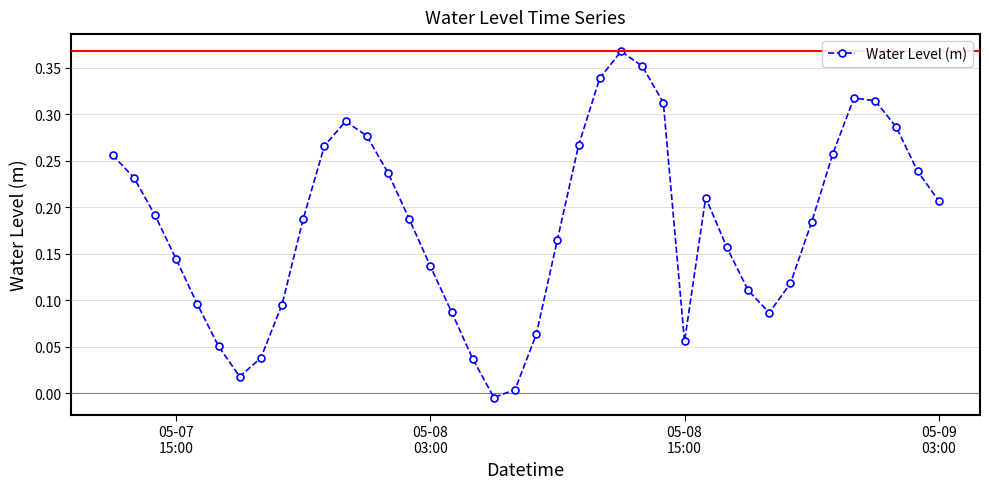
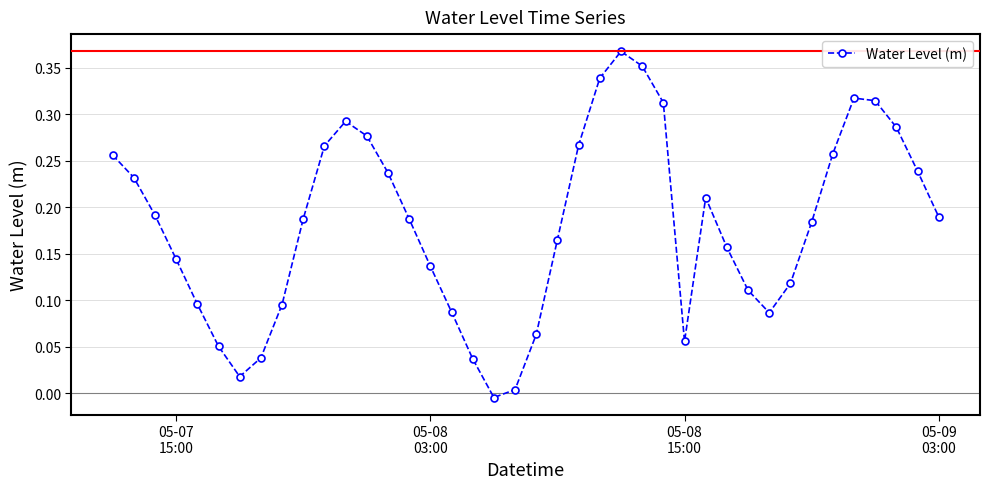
05-09 03:00: 0.21 -> 0.19
